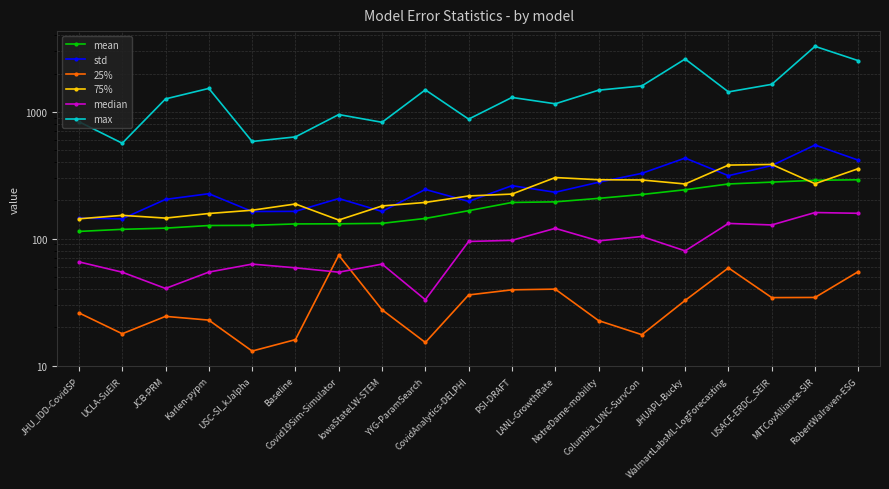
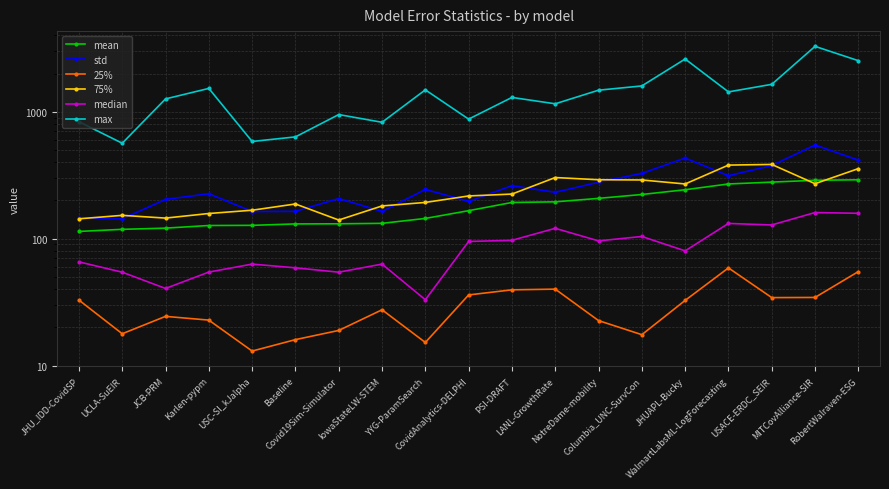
25%, JHU_IDD-CovidSP: 26 -> 33
25%, Covid19Sim-Simulator: 70 -> 19
